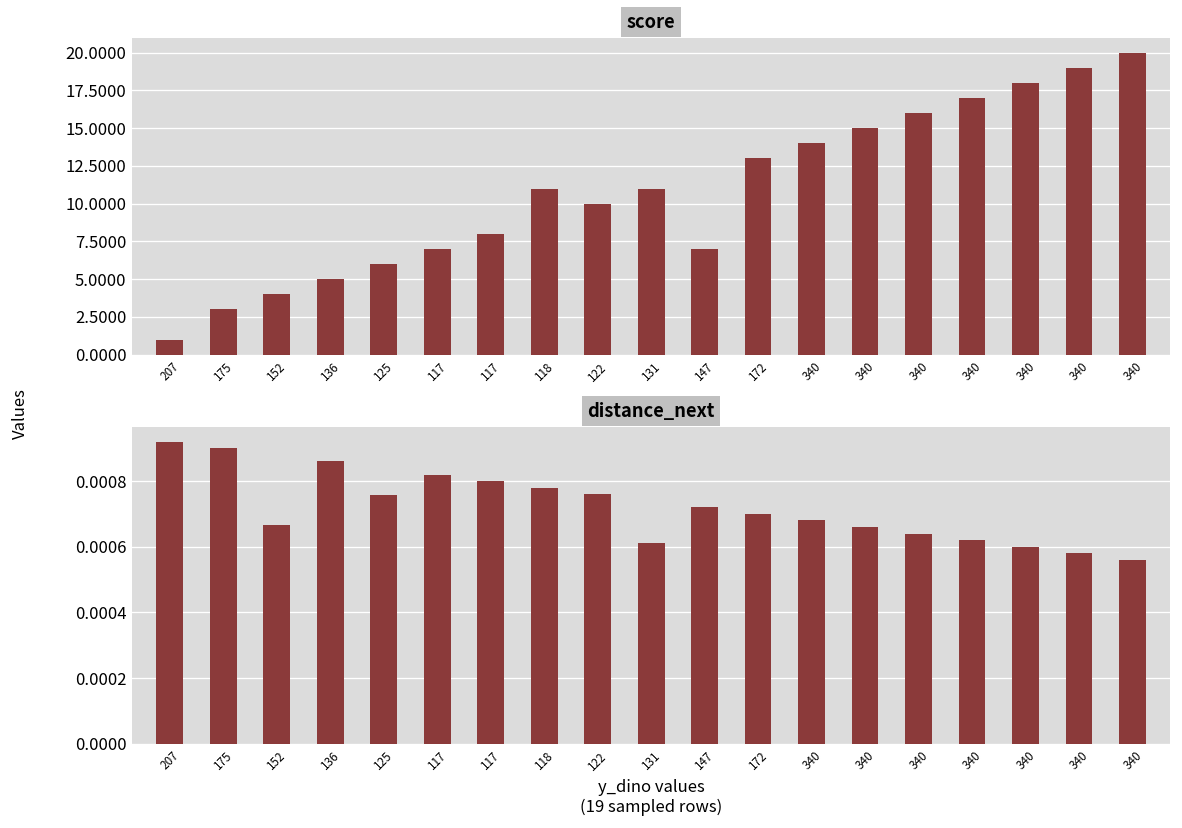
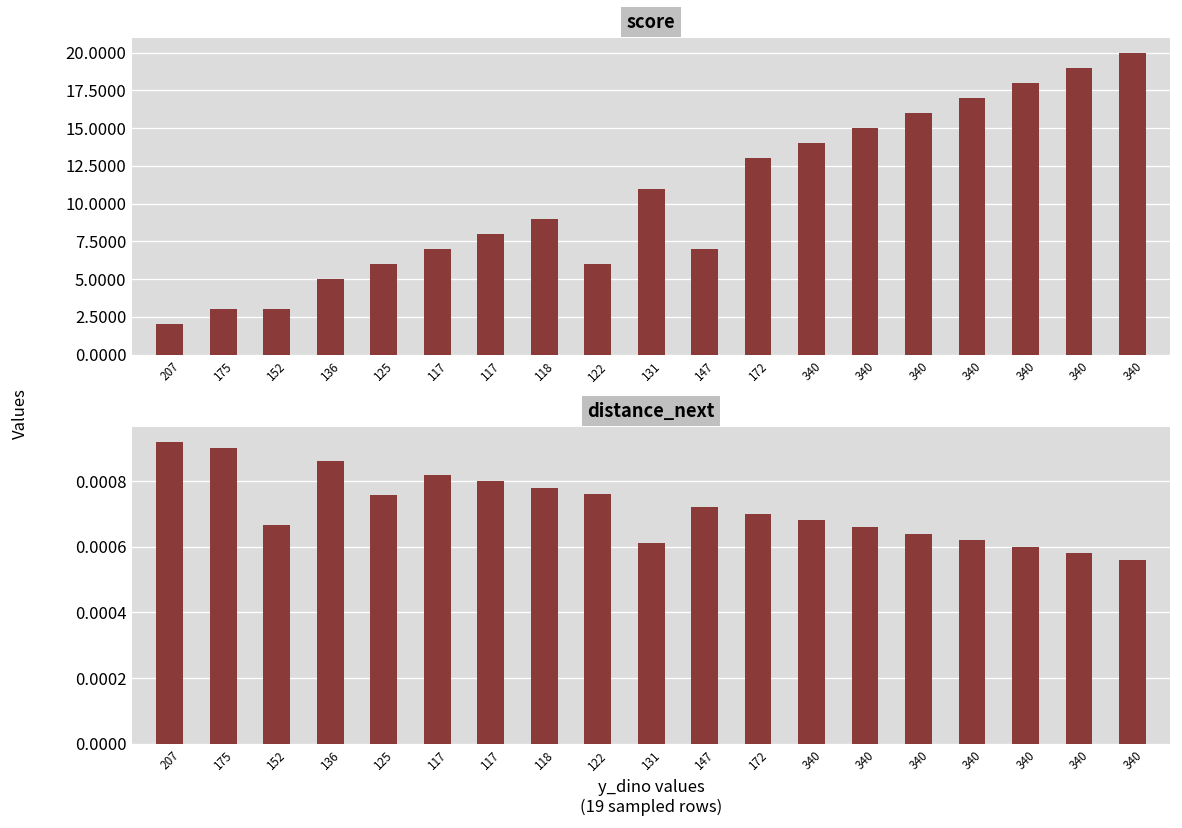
score, 207: 1 -> 2
score, 152: 4 -> 3
score, 118: 11 -> 9
score, 122: 10 -> 6
